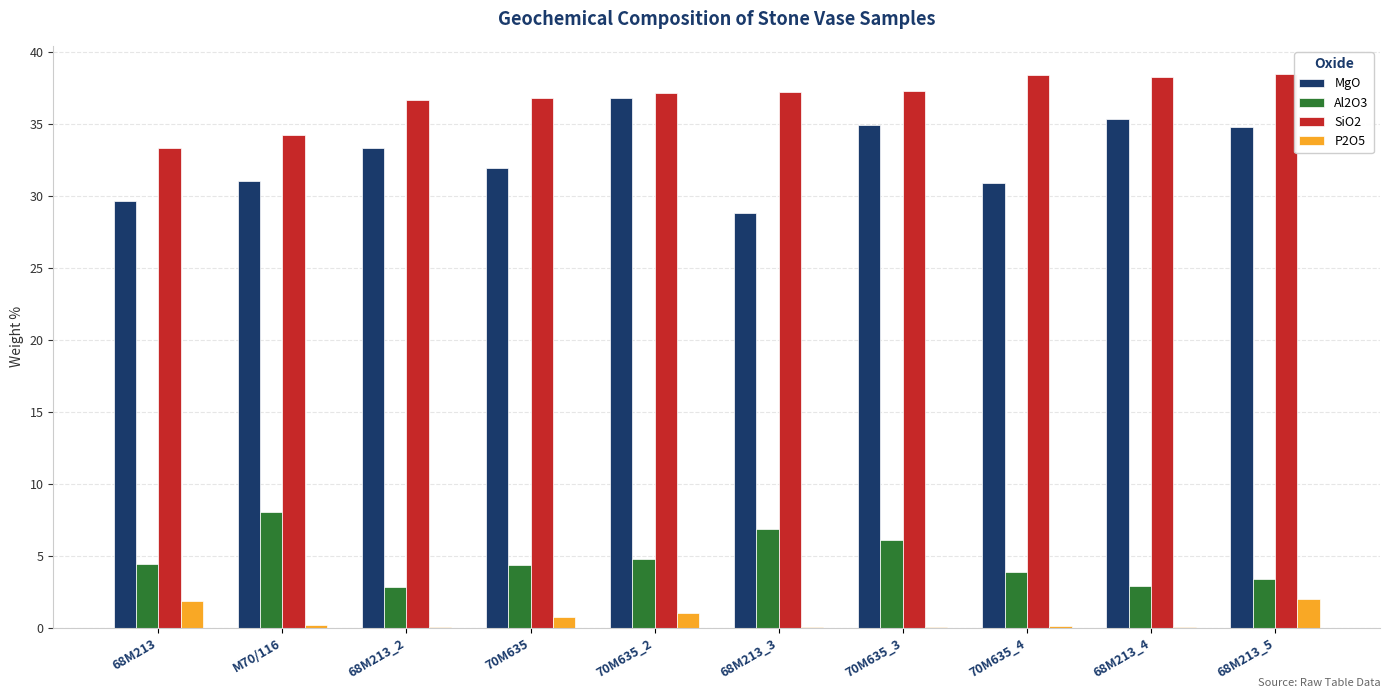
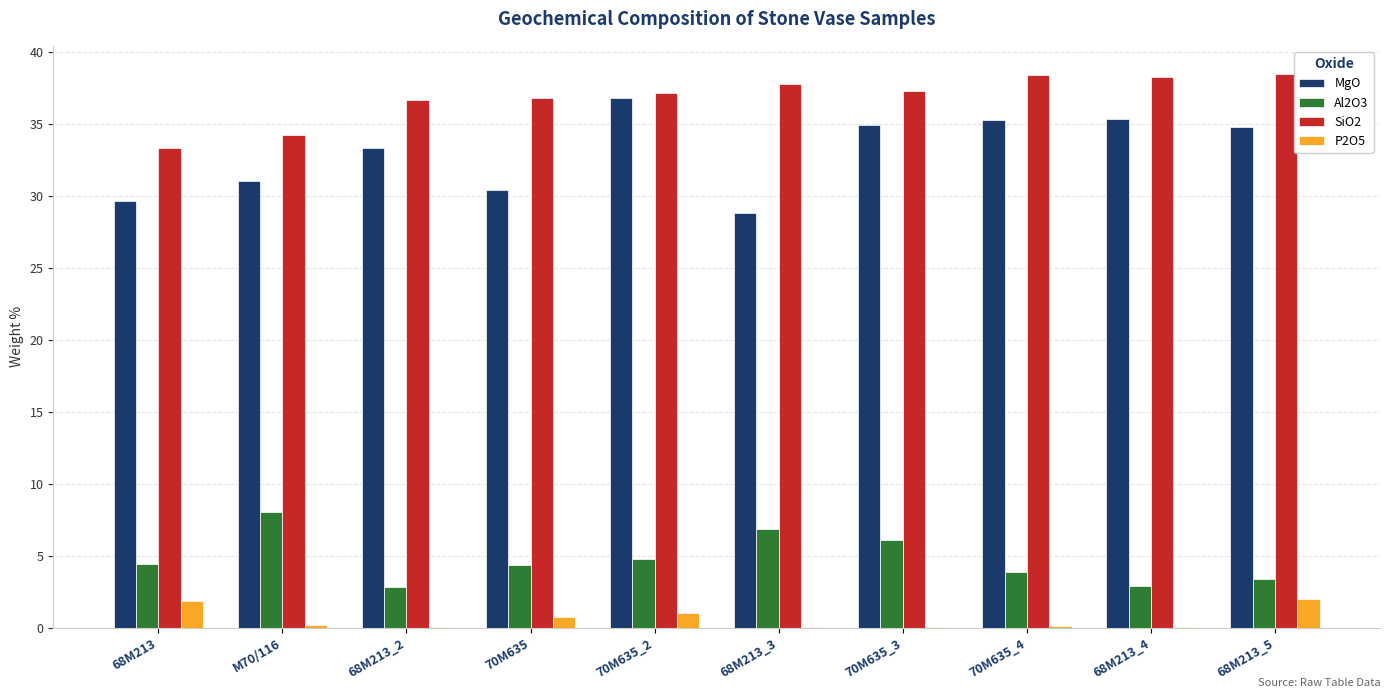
MgO, 70M635: 32.0 -> 30.4
SiO2, 68M213_3: 37.2 -> 37.8
MgO, 70M635_4: 30.9 -> 35.3
